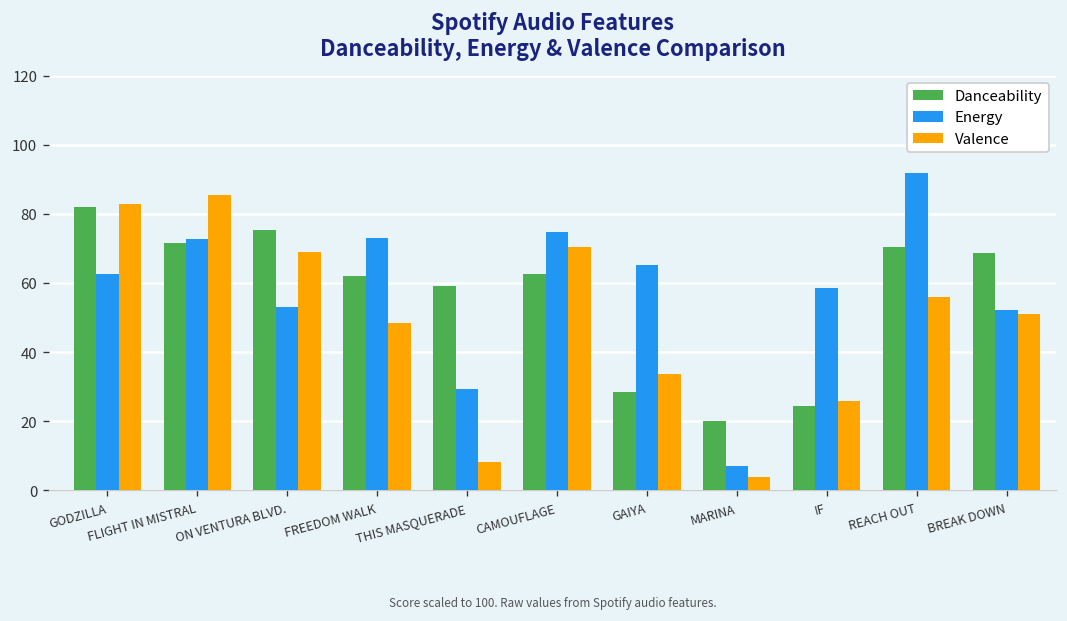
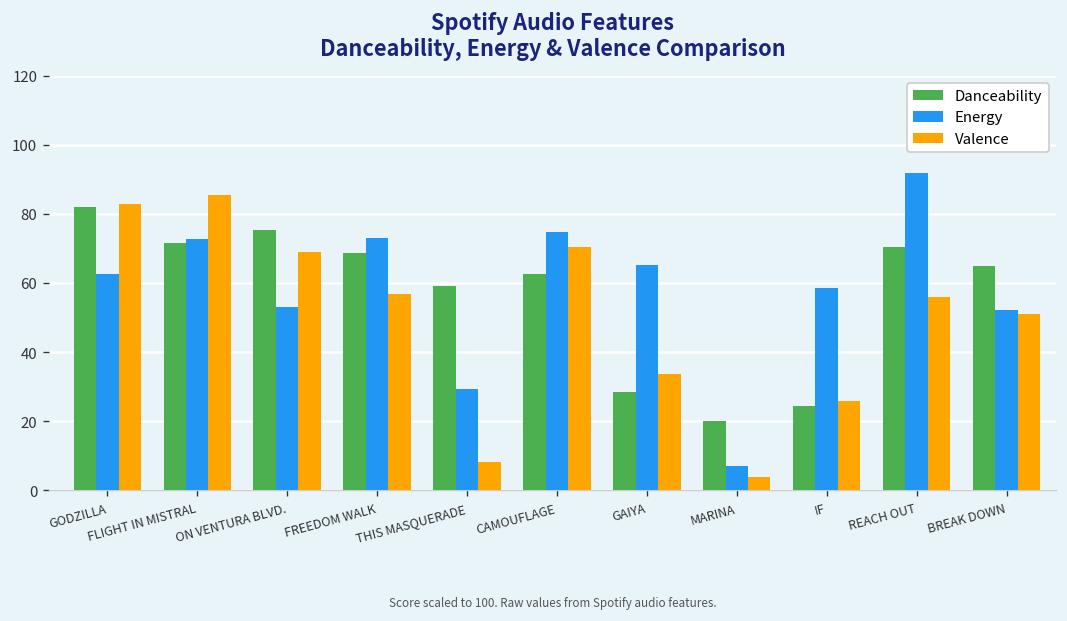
Danceability, FREEDOM WALK: 62 -> 69
Valence, FREEDOM WALK: 49 -> 57
Danceability, BREAK DOWN: 69 -> 65
